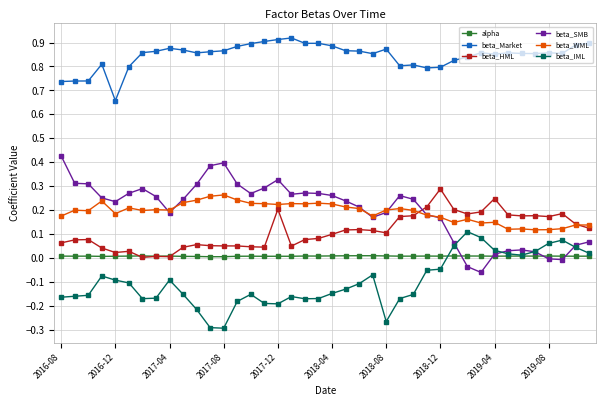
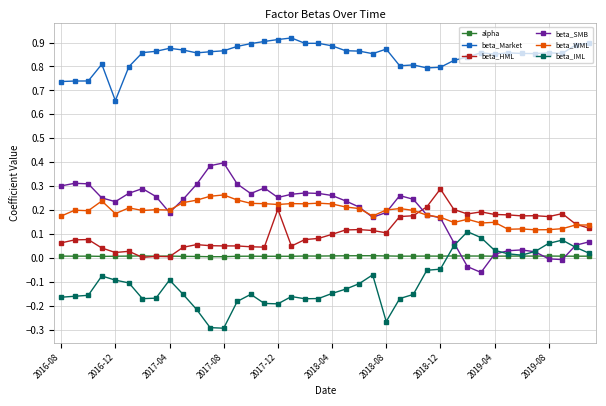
beta_SMB, 2016-08: 0.43 -> 0.30
beta_SMB, 2017-12: 0.33 -> 0.25
beta_HML, 2019-04: 0.25 -> 0.18
